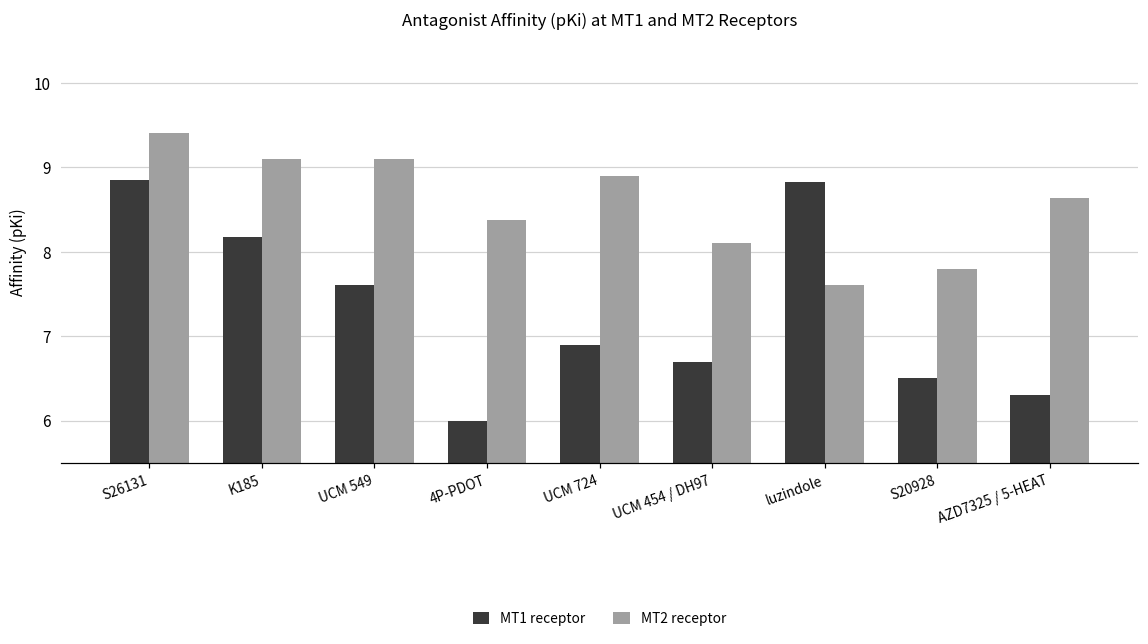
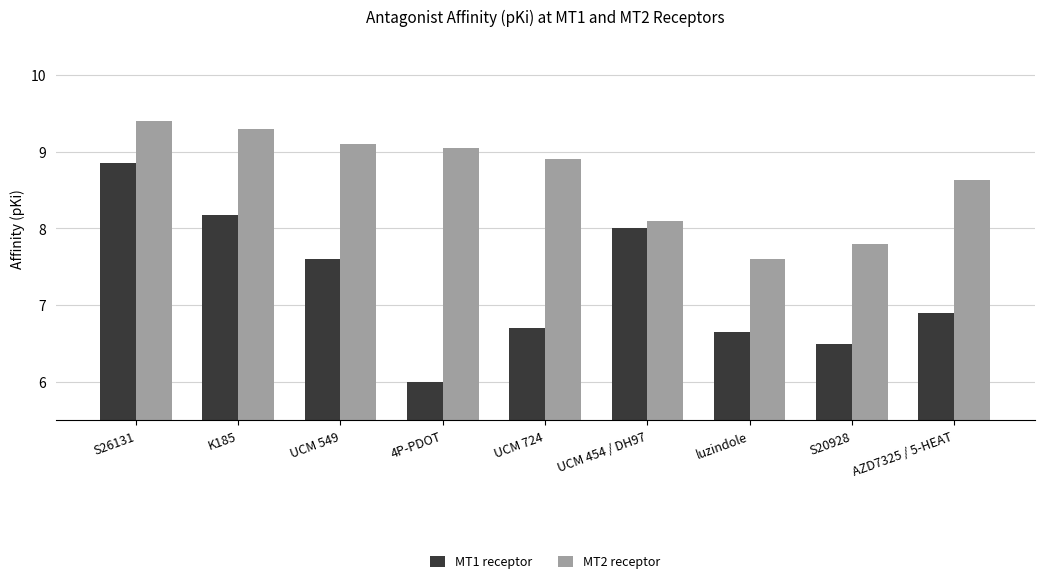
MT2 receptor, K185: 9.1 -> 9.3
MT2 receptor, 4P-PDOT: 8.4 -> 9.1
MT1 receptor, UCM 724: 6.9 -> 6.7
MT1 receptor, UCM 454 / DH97: 6.7 -> 8.0
MT1 receptor, luzindole: 8.8 -> 6.7
MT1 receptor, AZD7325 / 5-HEAT: 6.3 -> 6.9
